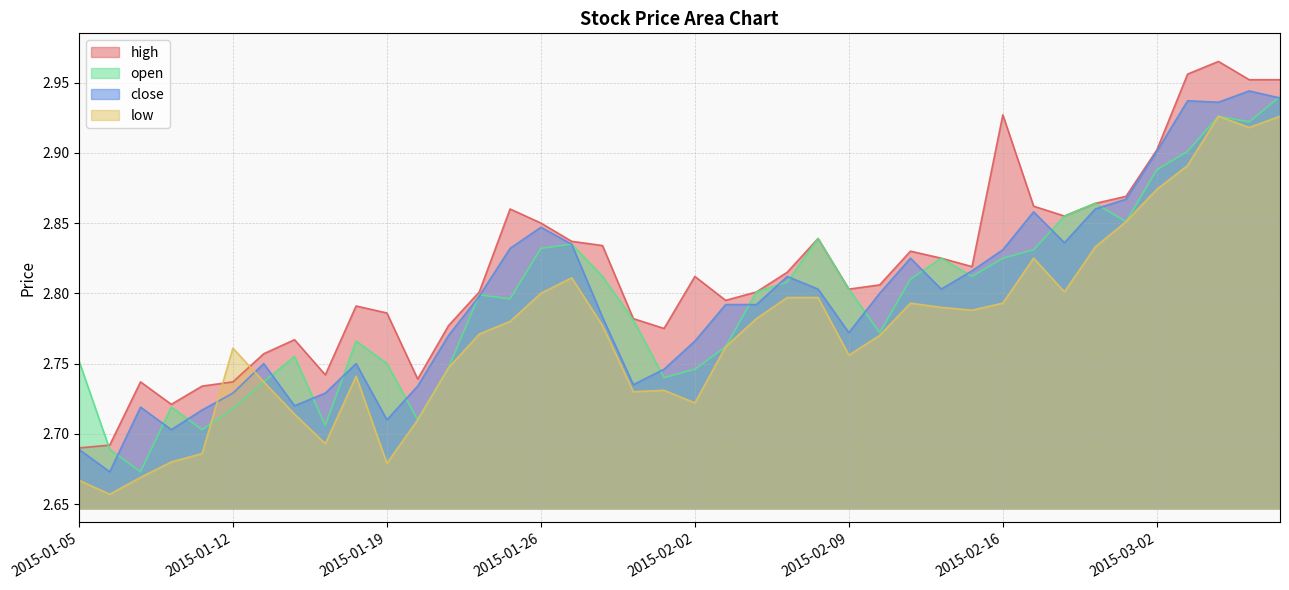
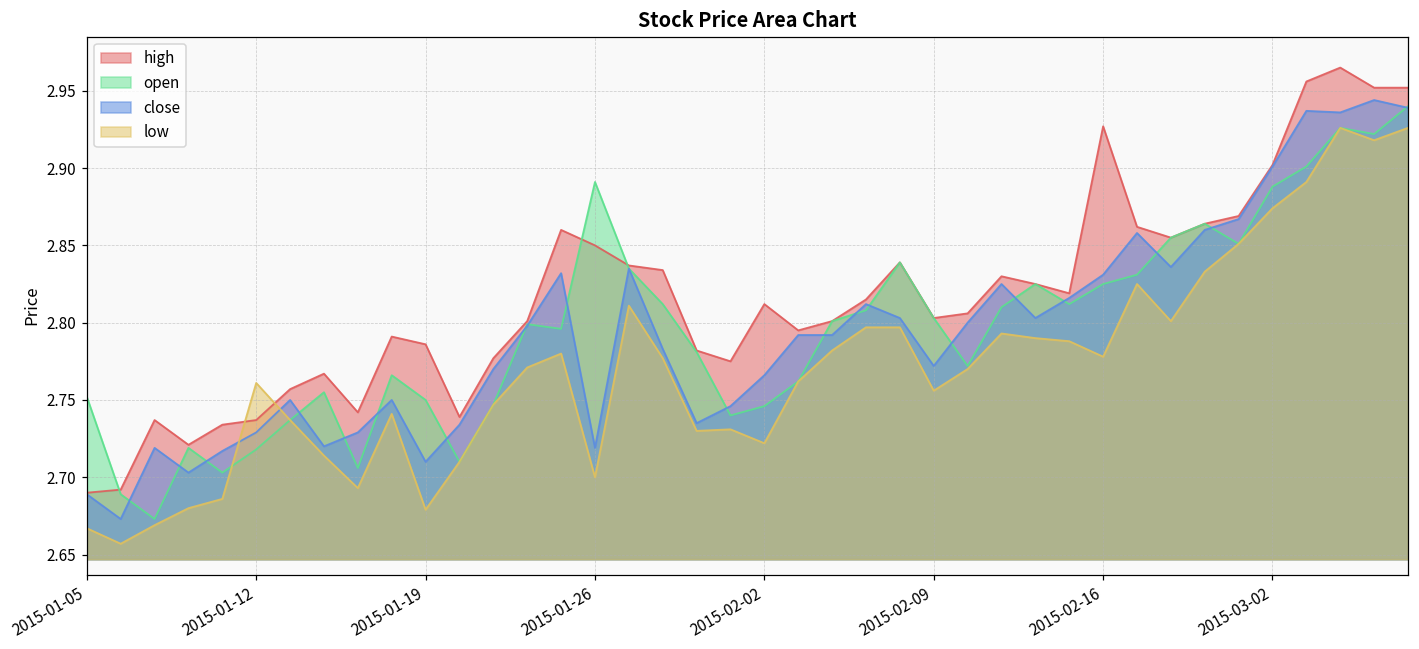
open, 2015-01-26: 2.832 -> 2.891
close, 2015-01-26: 2.847 -> 2.719
low, 2015-01-26: 2.8 -> 2.7
low, 2015-02-16: 2.793 -> 2.778
